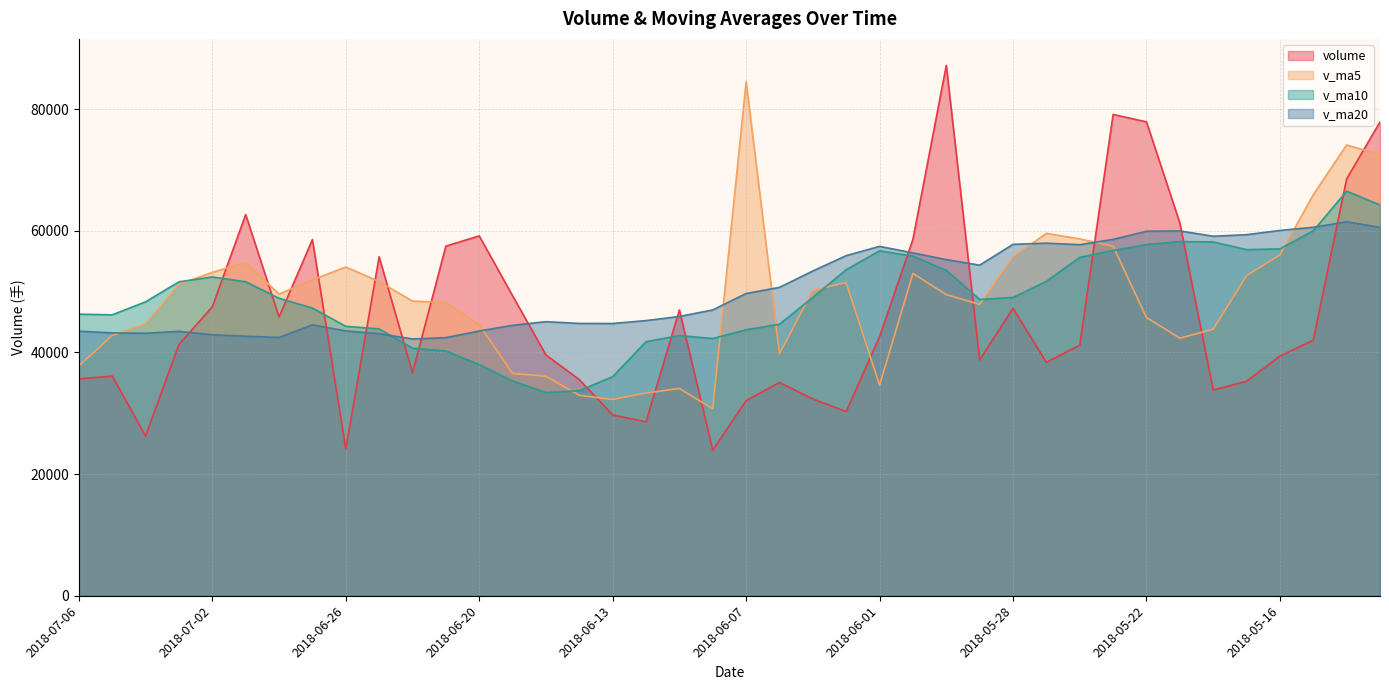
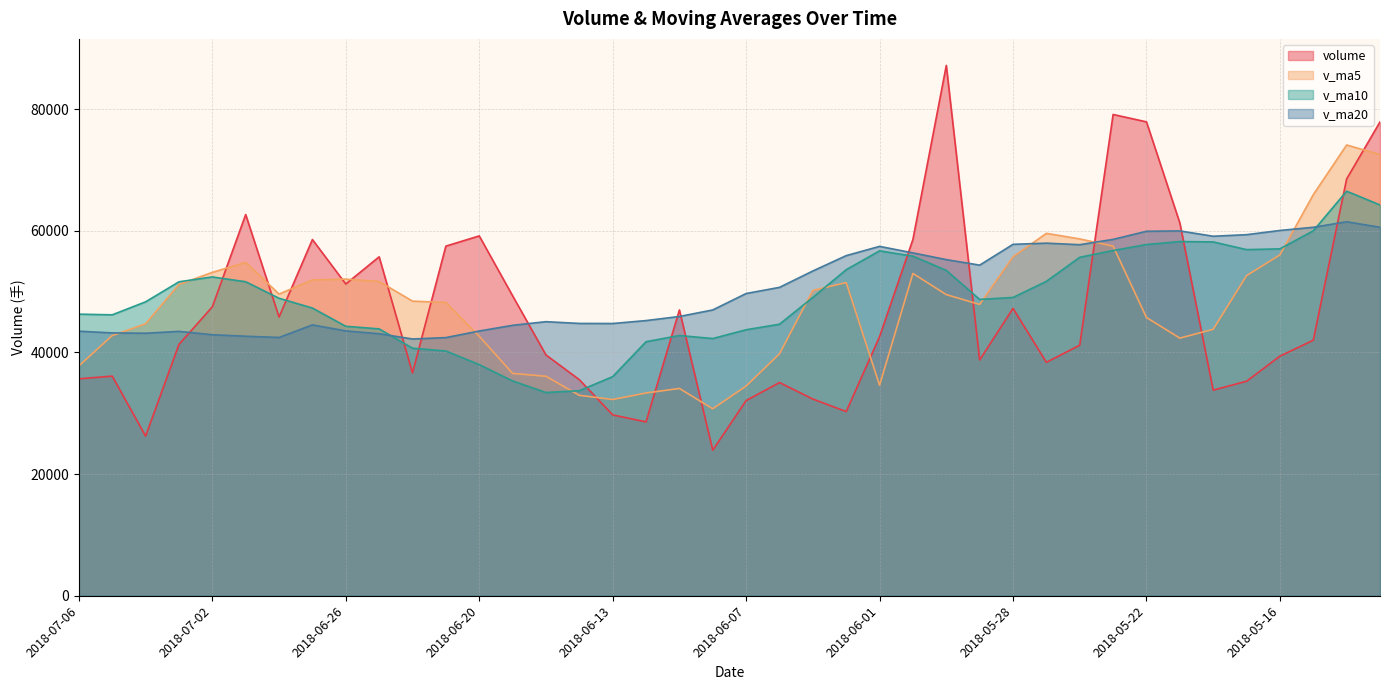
volume, 2018-06-26: 24000 -> 51000
v_ma5, 2018-06-26: 54000 -> 52000
v_ma5, 2018-06-20: 45000 -> 43000
v_ma5, 2018-06-07: 85000 -> 34000
